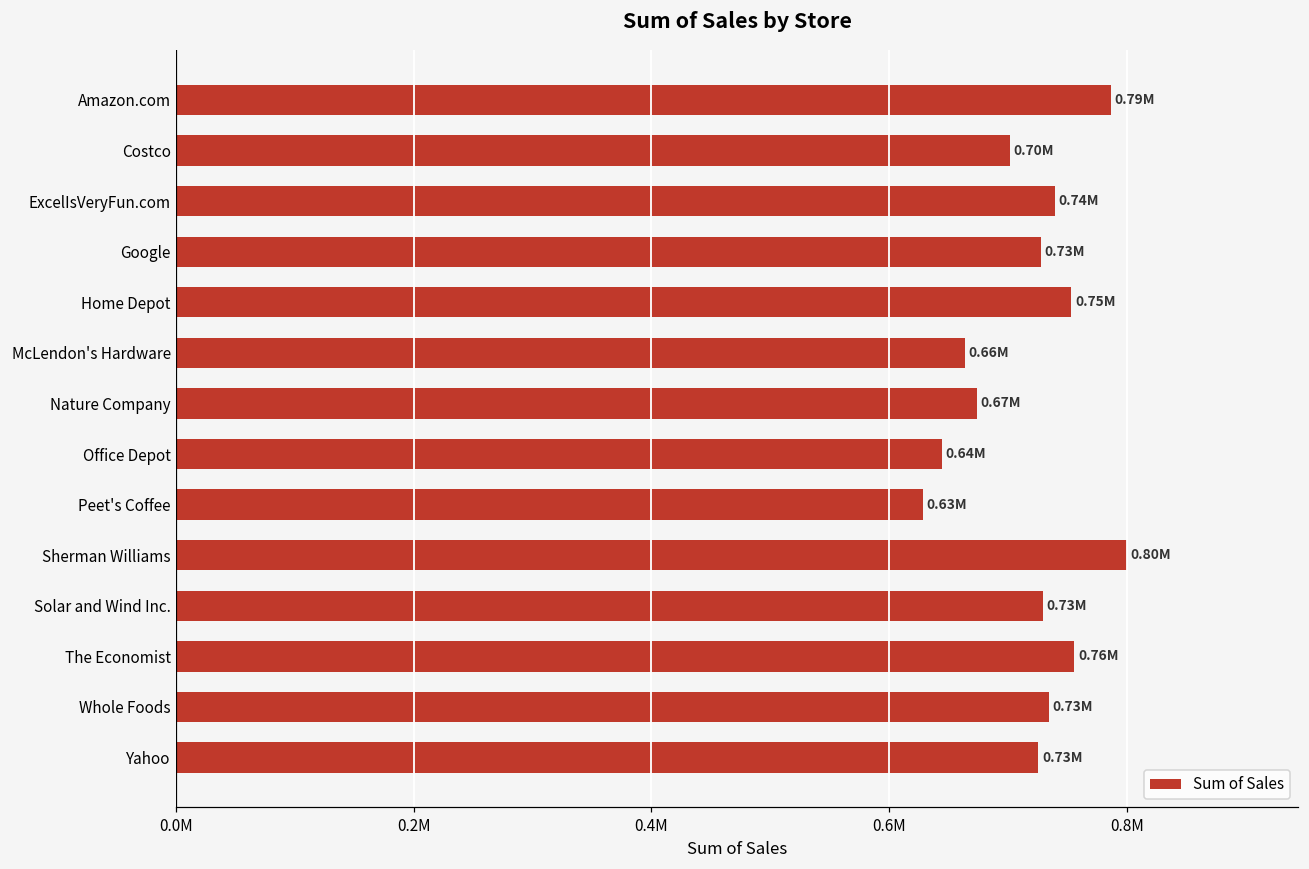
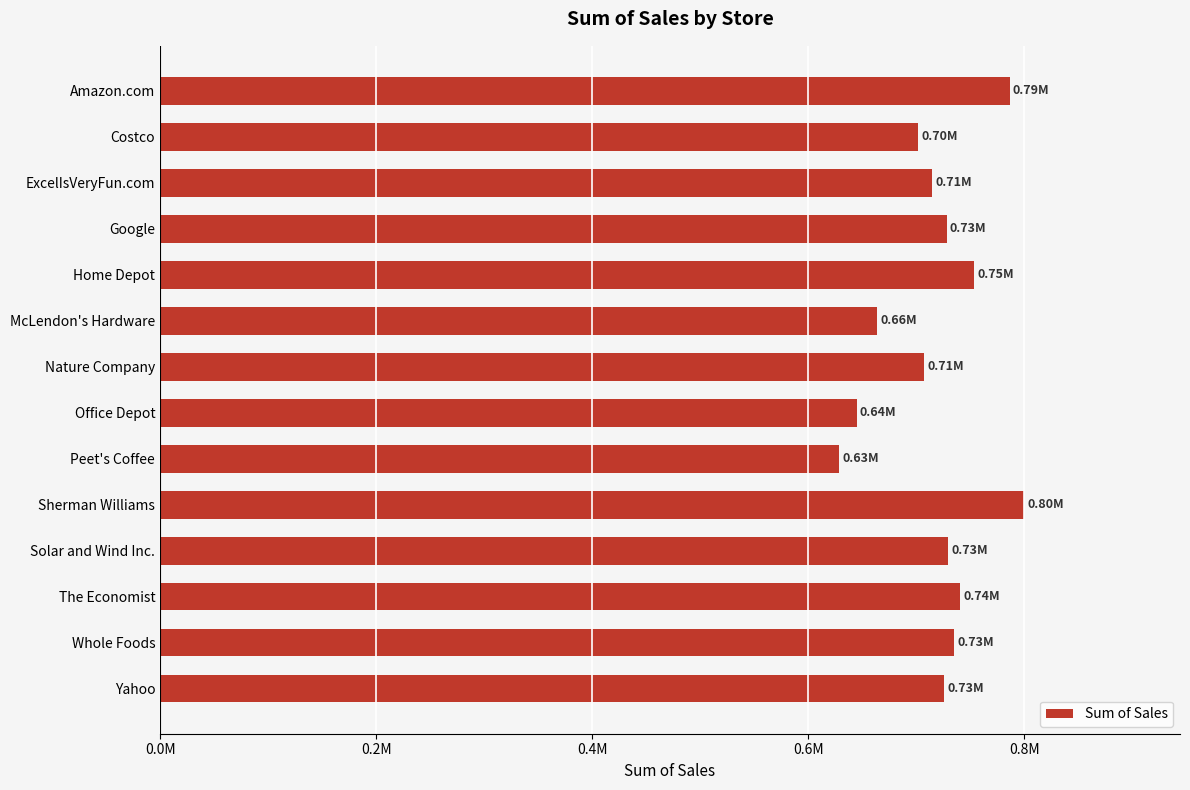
ExcelIsVeryFun.com: 0.74M -> 0.71M
Nature Company: 0.67M -> 0.71M
The Economist: 0.76M -> 0.74M
